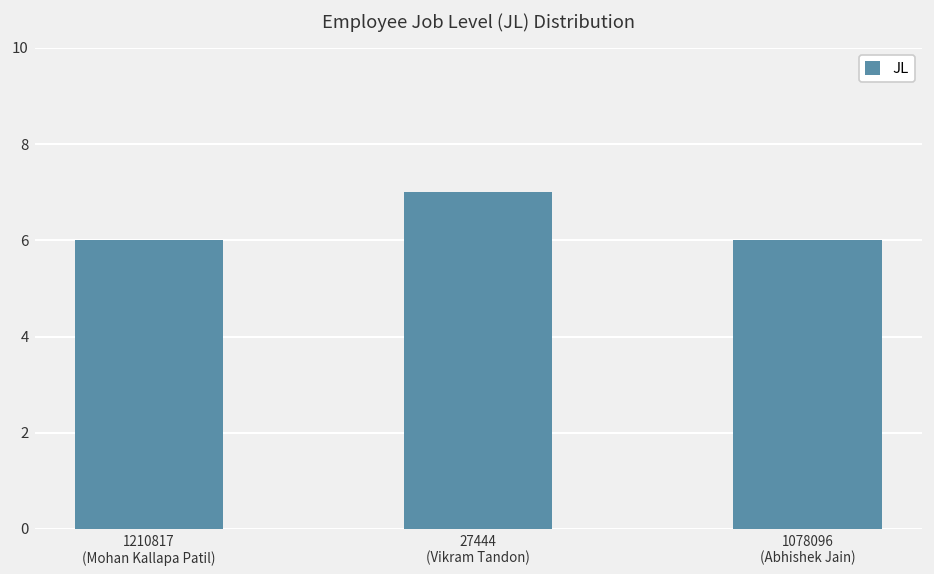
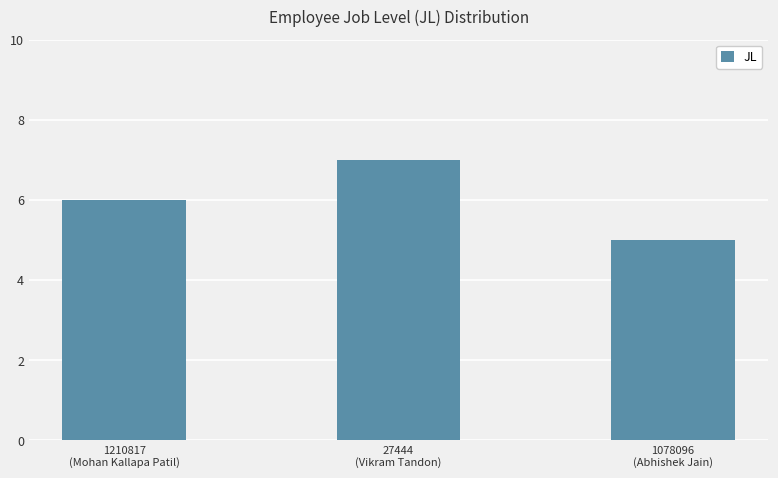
1078096 (Abhishek Jain): 6 -> 5
